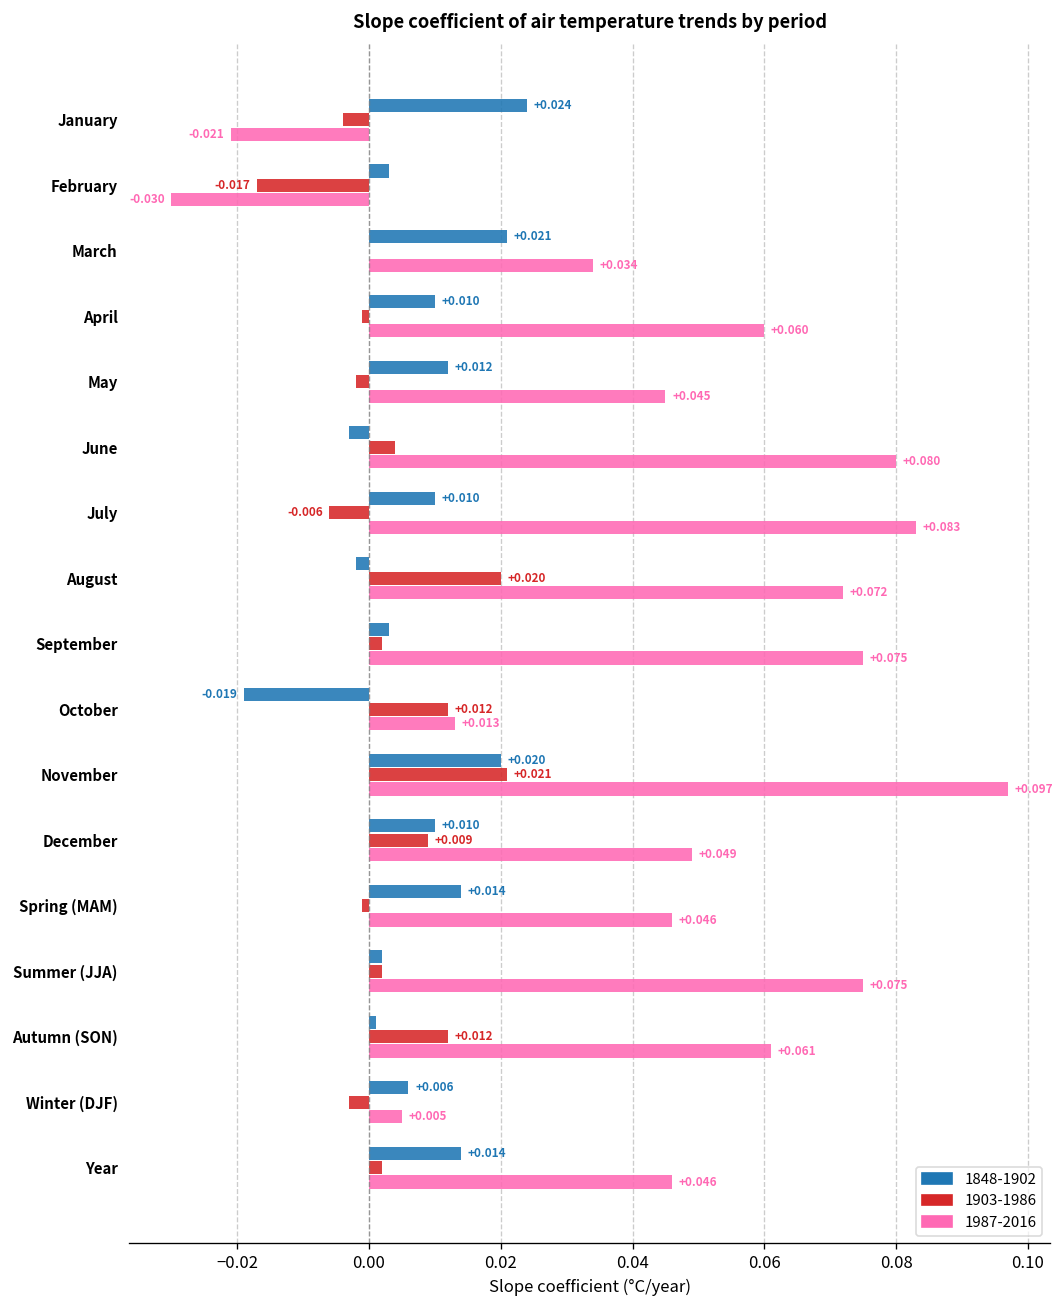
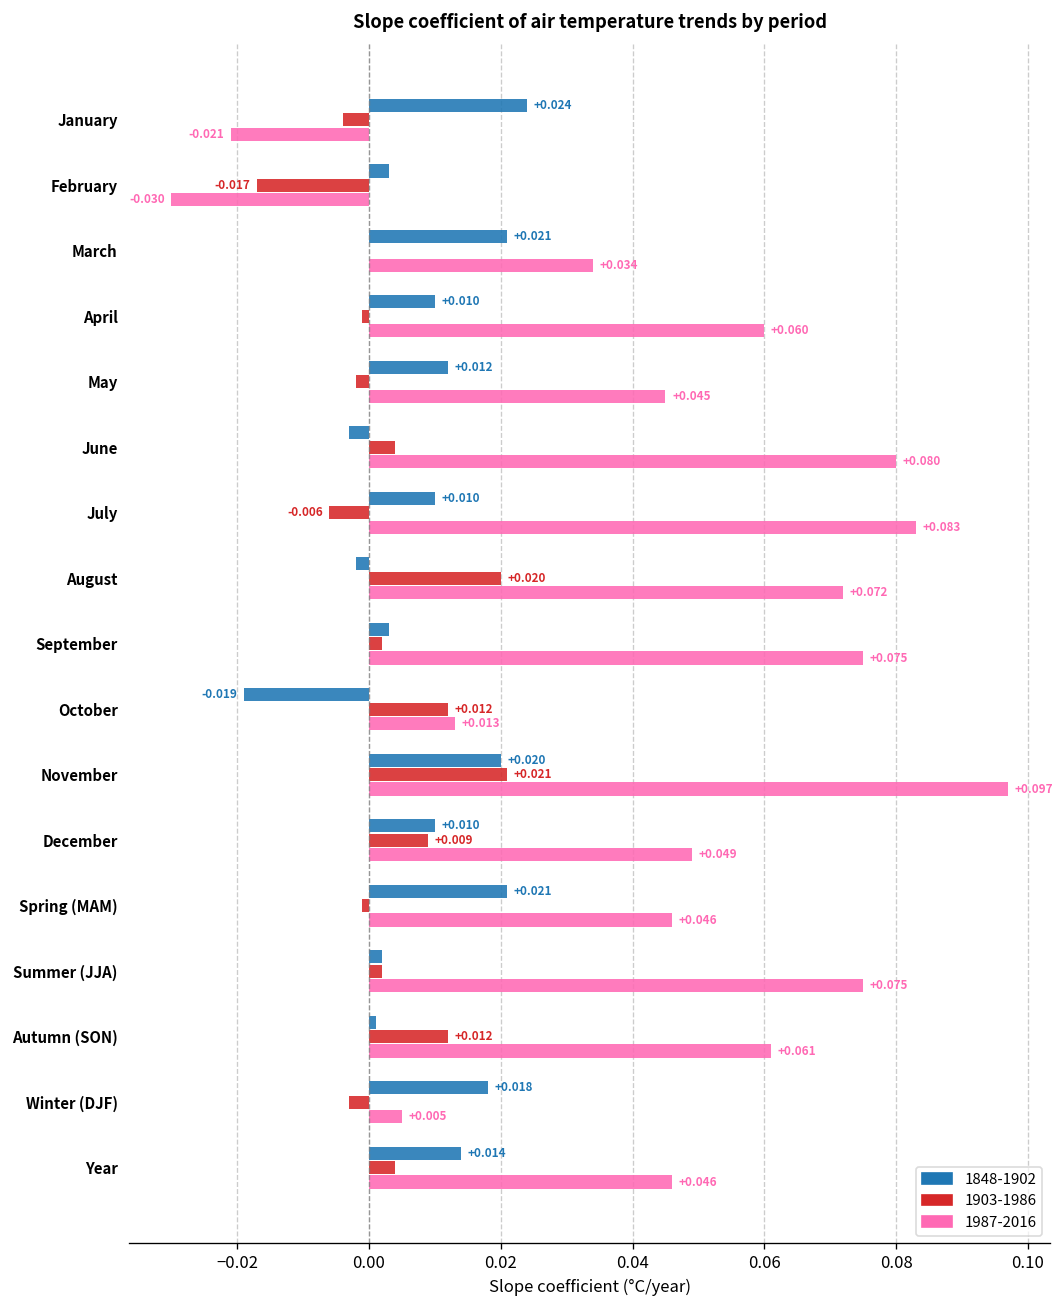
1848-1902, Spring (MAM): +0.014 -> +0.021
1848-1902, Winter (DJF): +0.006 -> +0.018
1903-1986, Year: 0.002 -> 0.004
